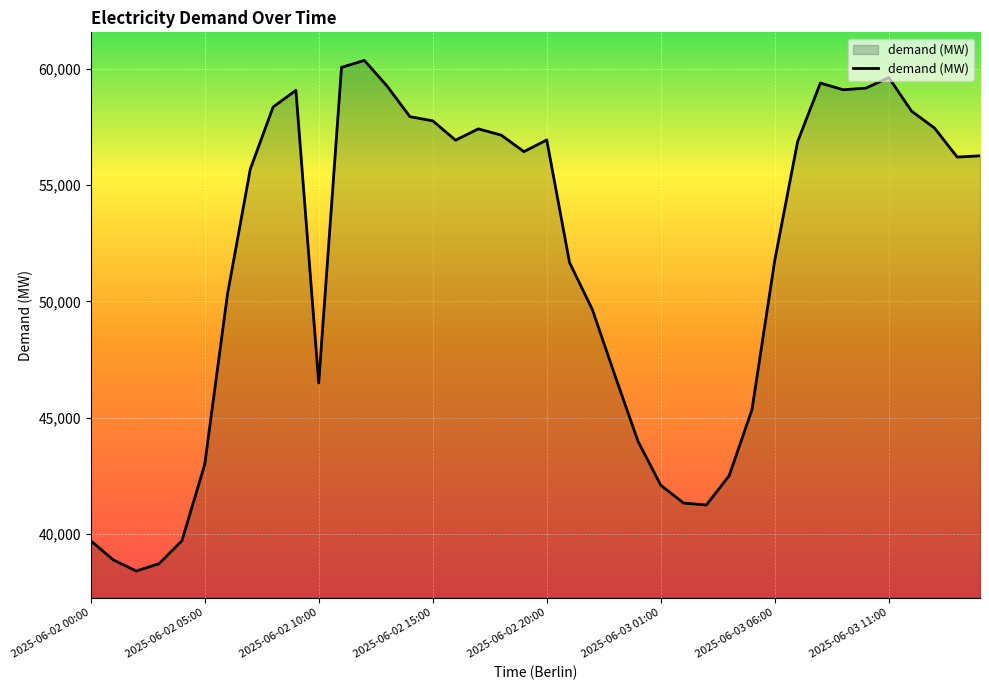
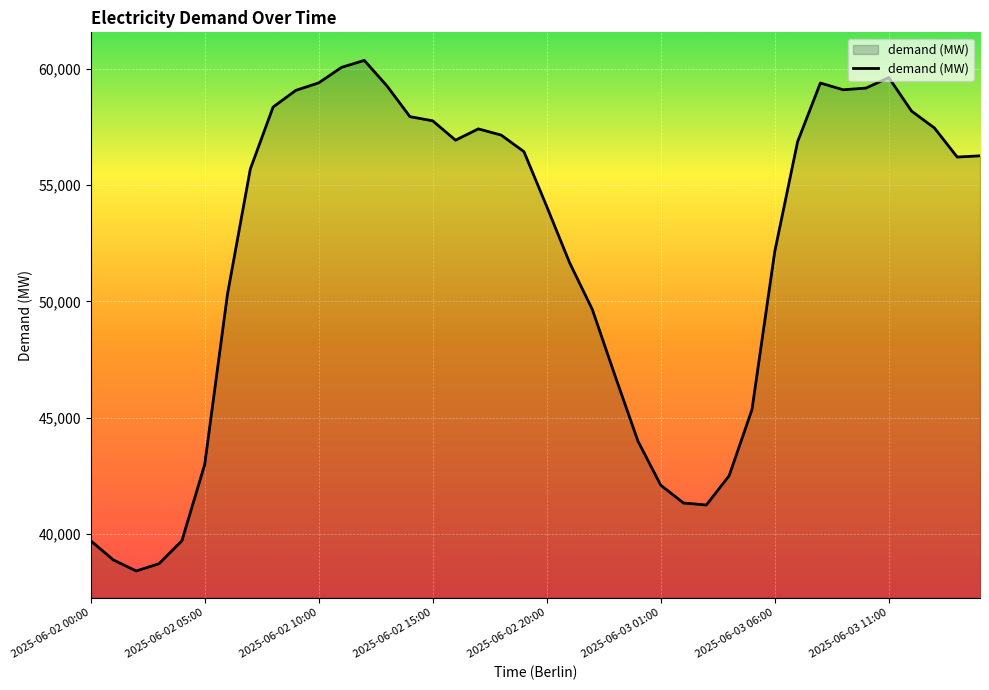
2025-06-02 10:00: 46,500 -> 59,400
2025-06-02 20:00: 57,000 -> 54,100
2025-06-03 06:00: 51,800 -> 52,200
